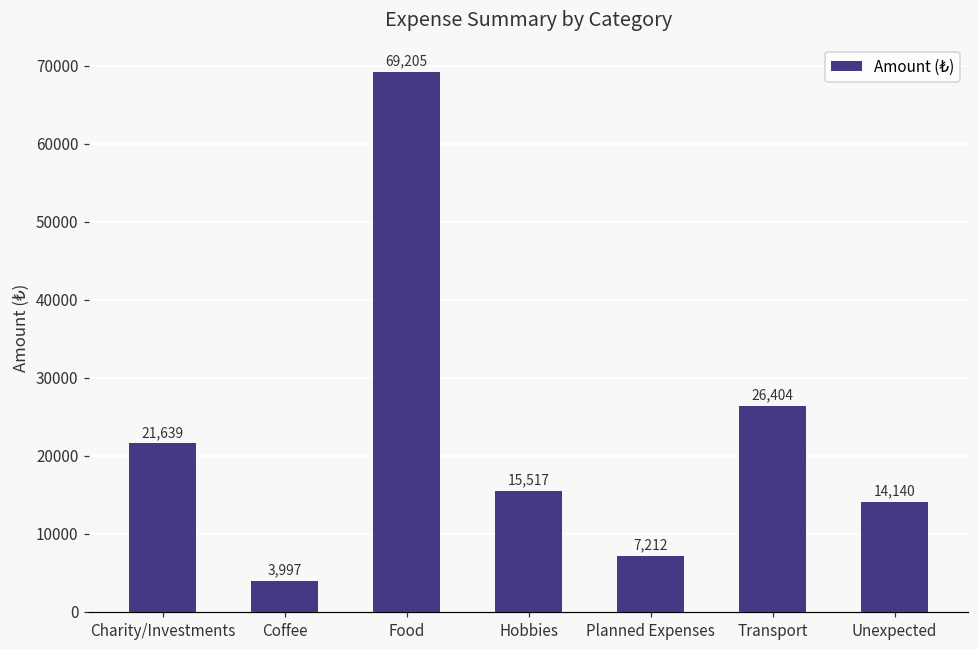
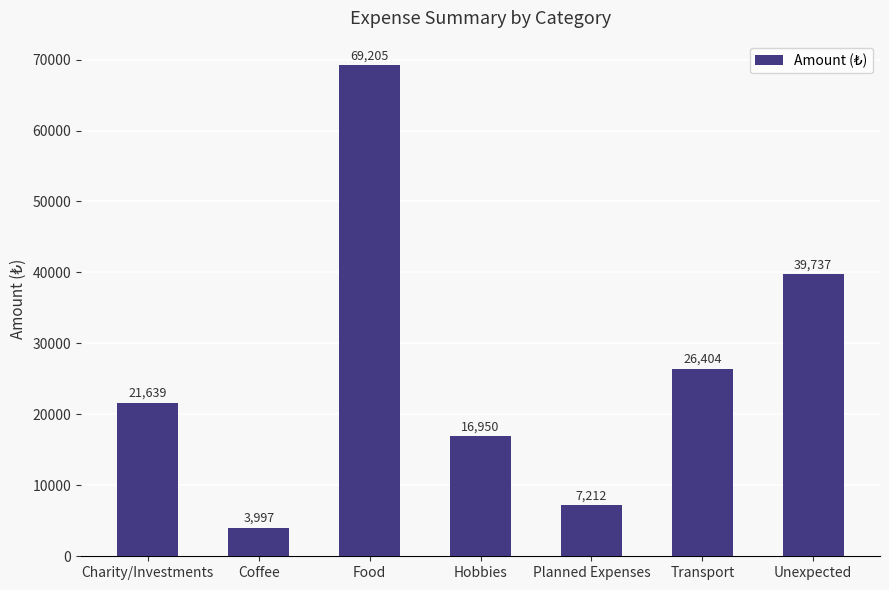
Hobbies: 15,517 -> 16,950
Unexpected: 14,140 -> 39,737
